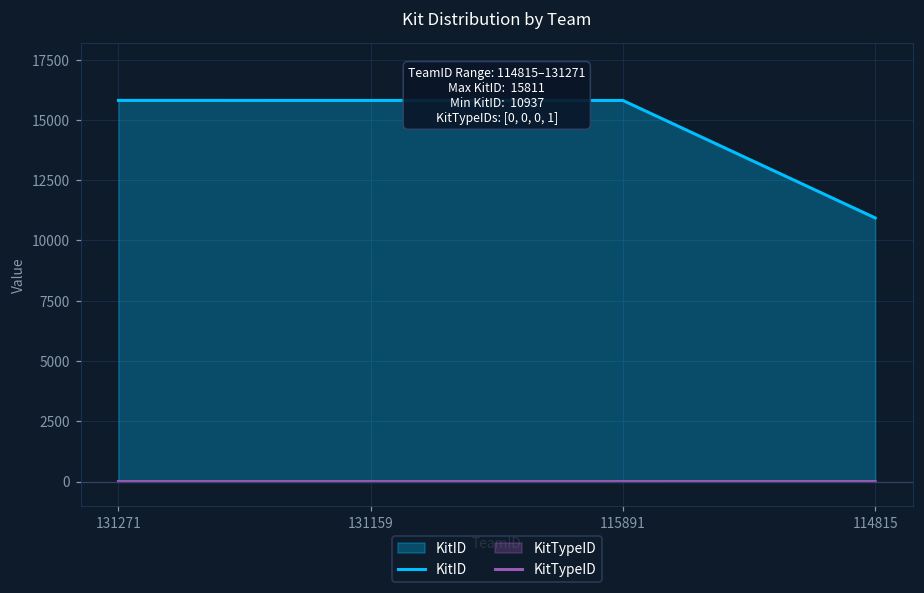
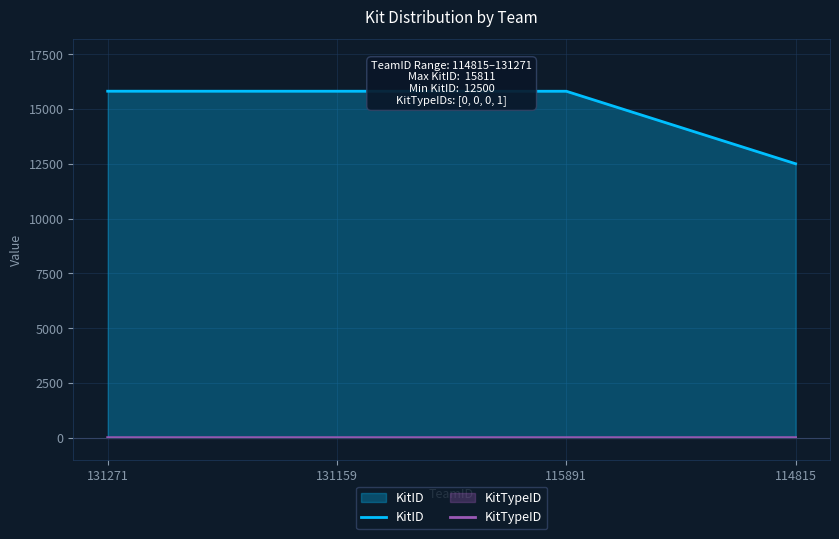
KitID, 114815: 10937 -> 12500
